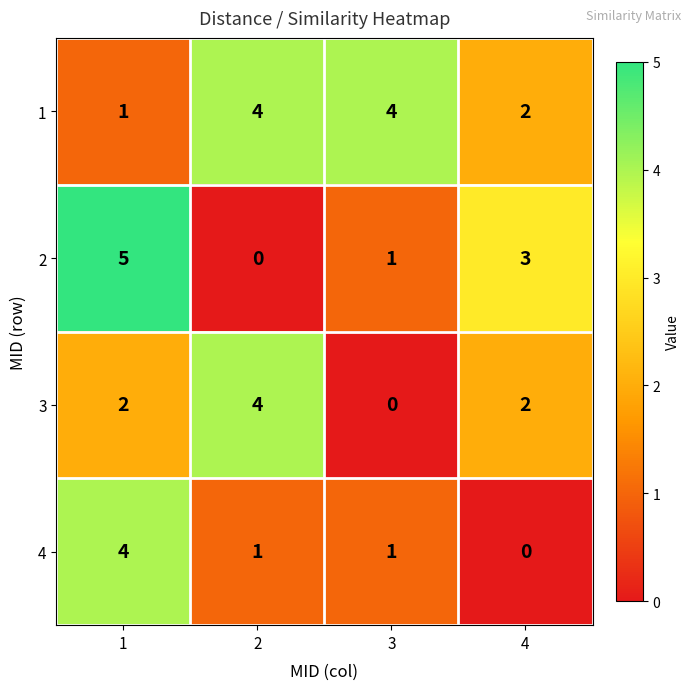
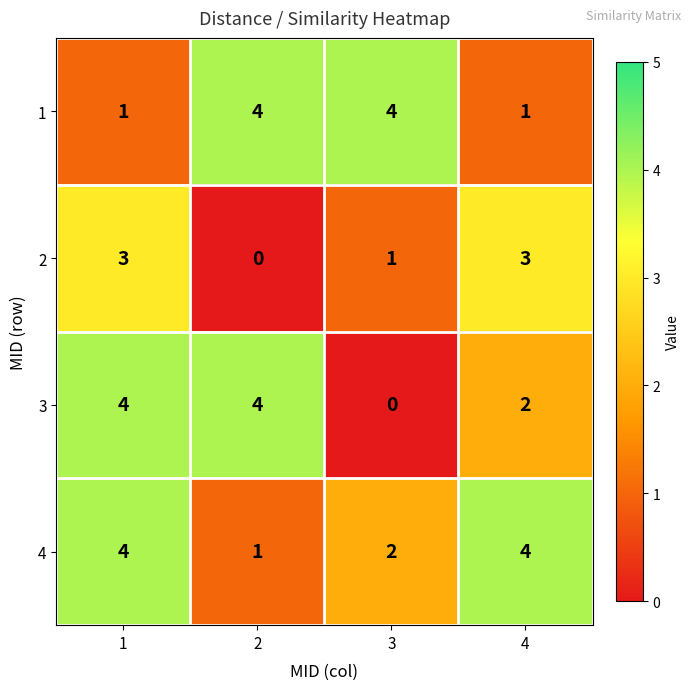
1, 4: 2 -> 1
2, 1: 5 -> 3
3, 1: 2 -> 4
4, 3: 1 -> 2
4, 4: 0 -> 4
